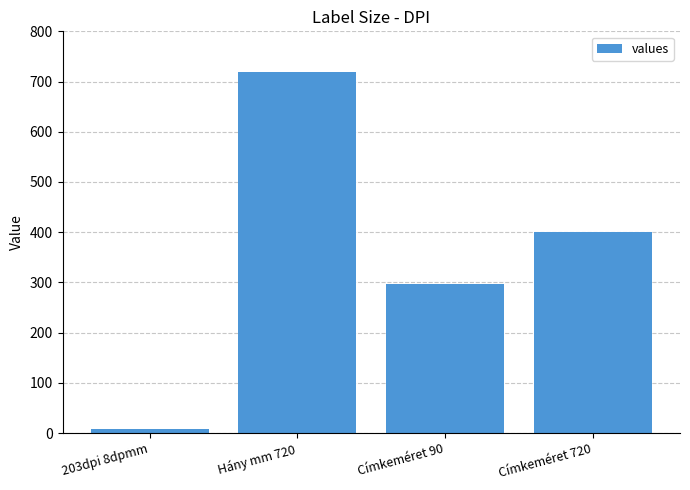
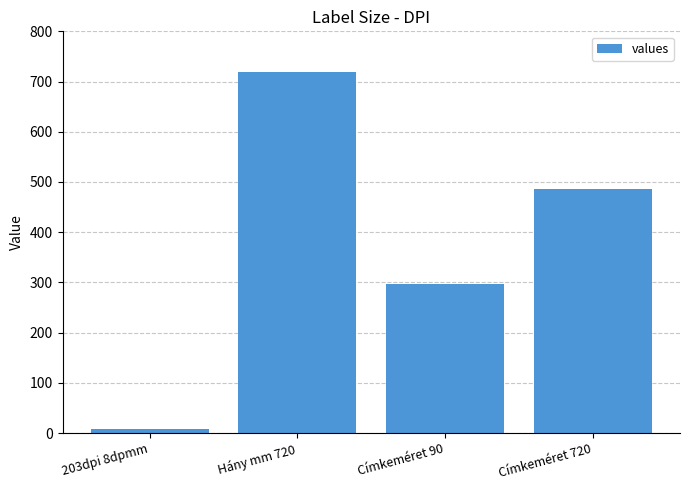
Címkeméret 720: 400 -> 490
